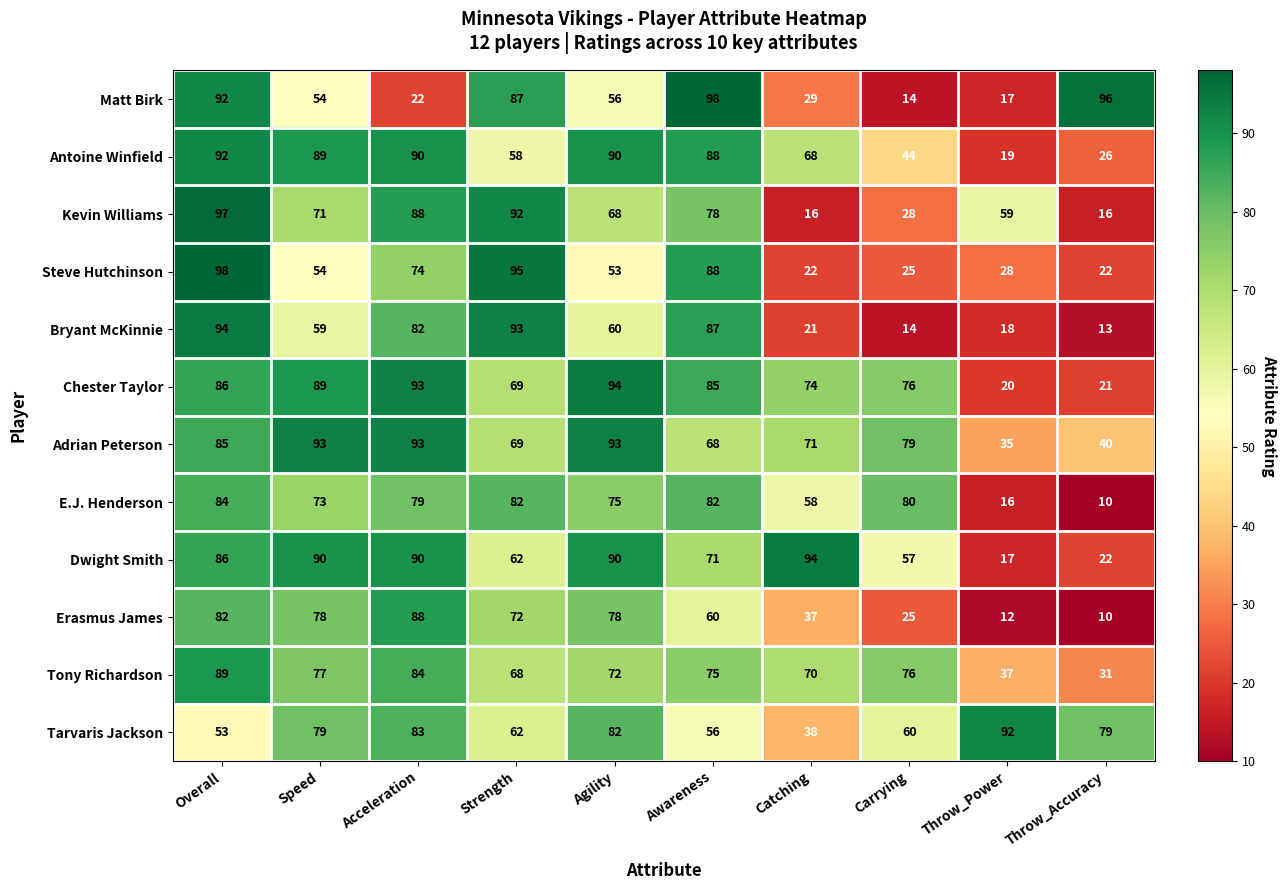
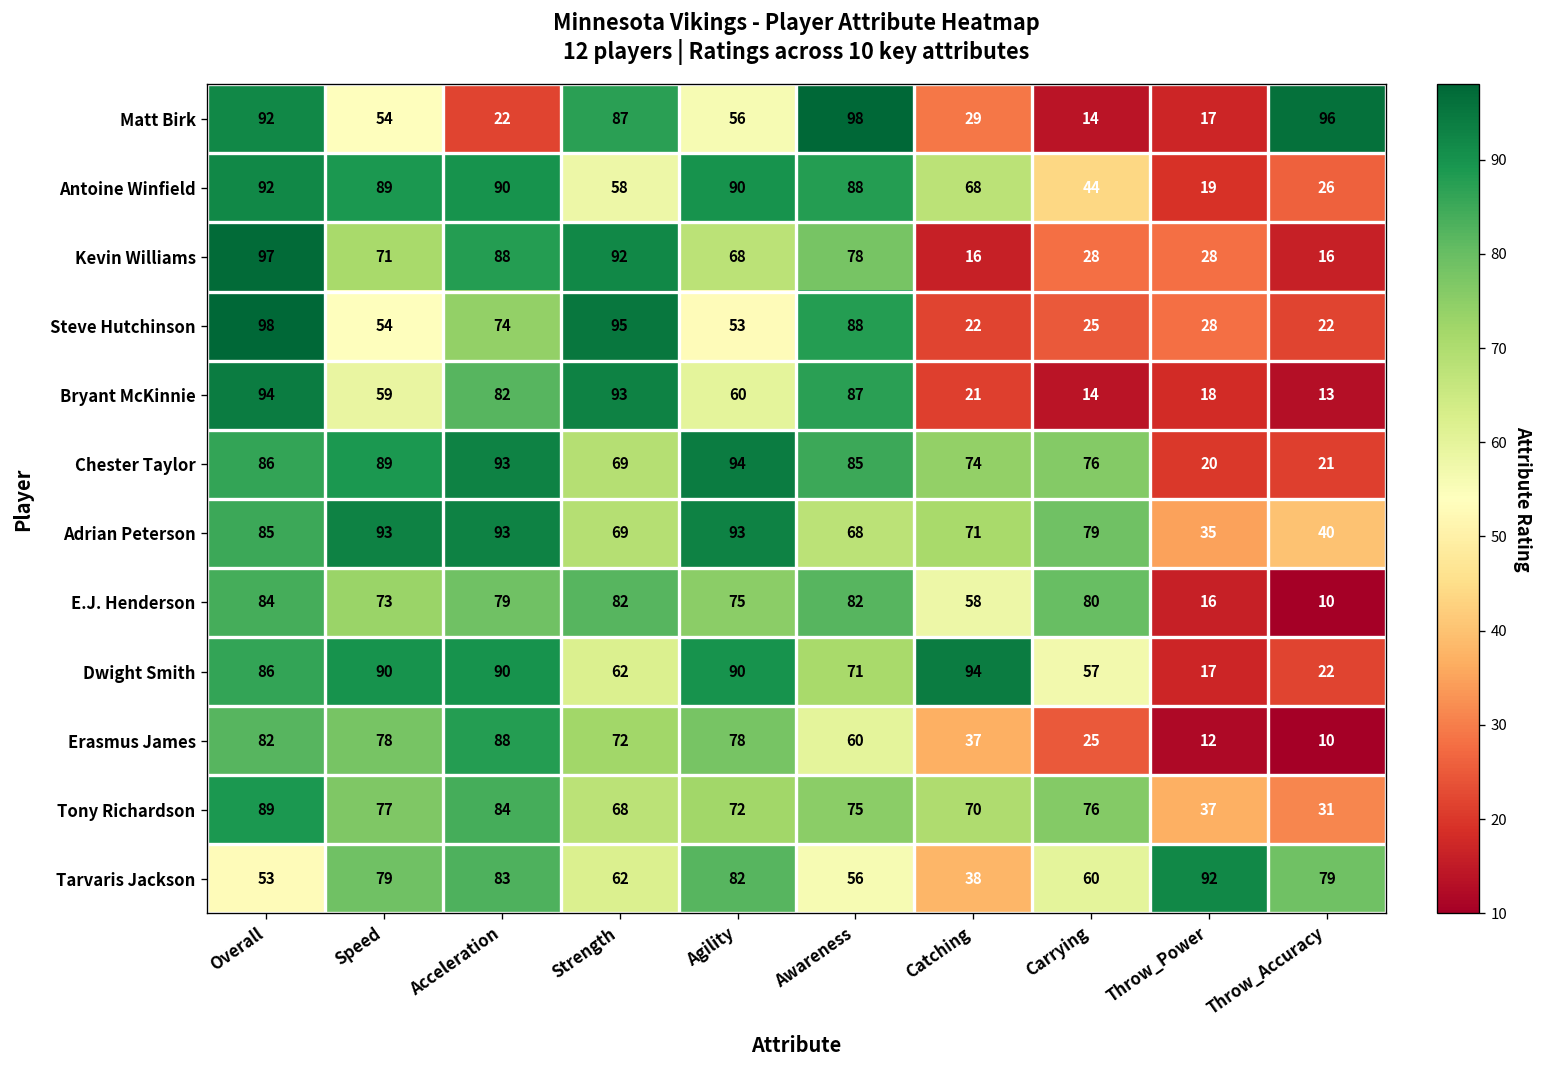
Kevin Williams, Throw_Power: 59 -> 28
